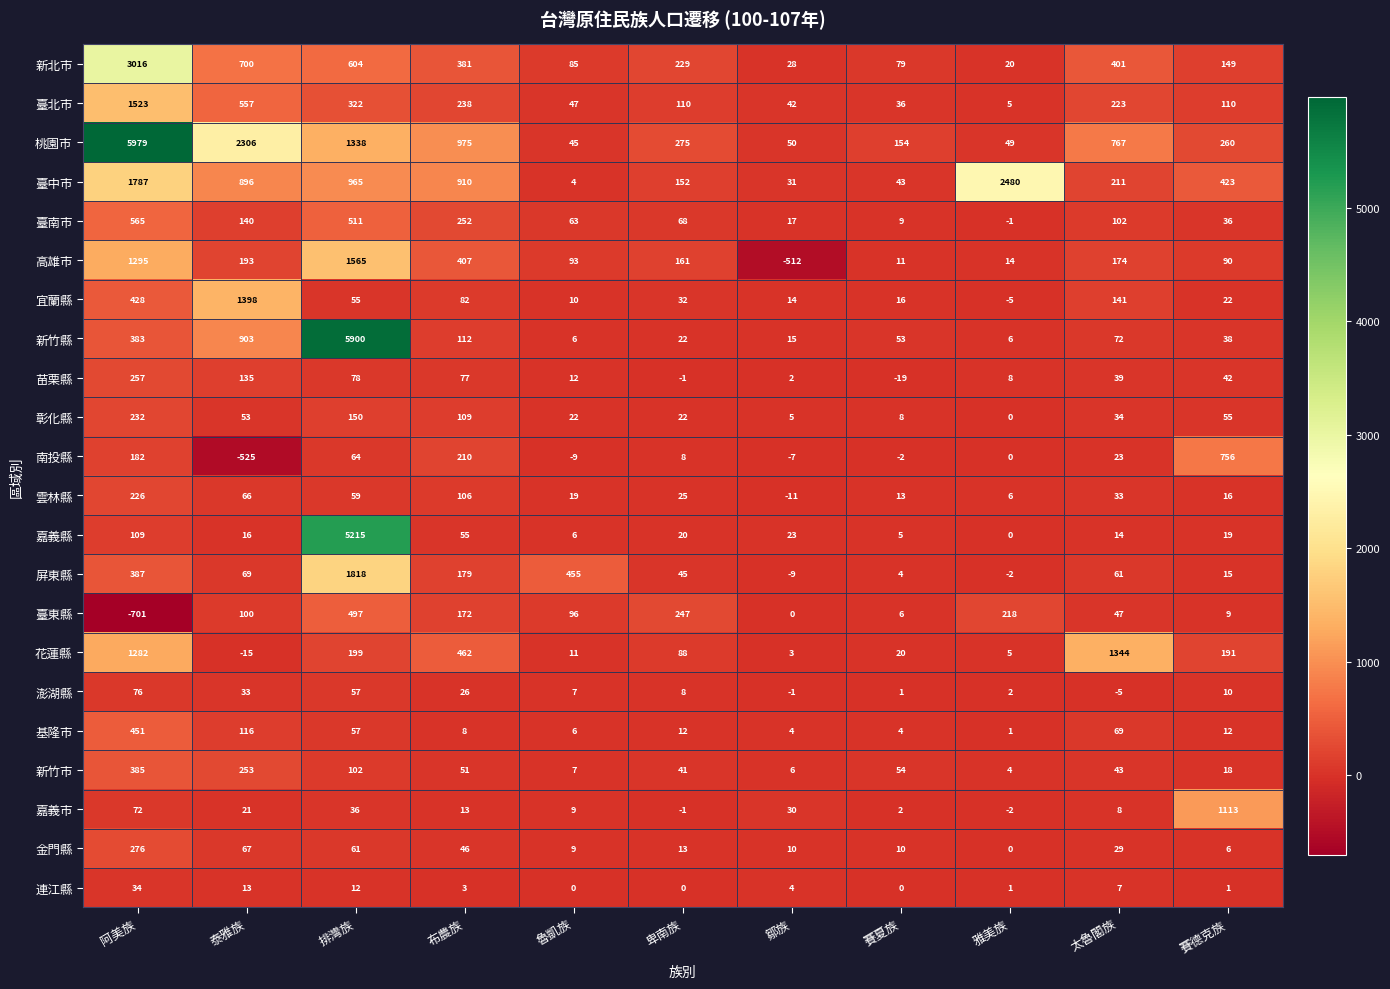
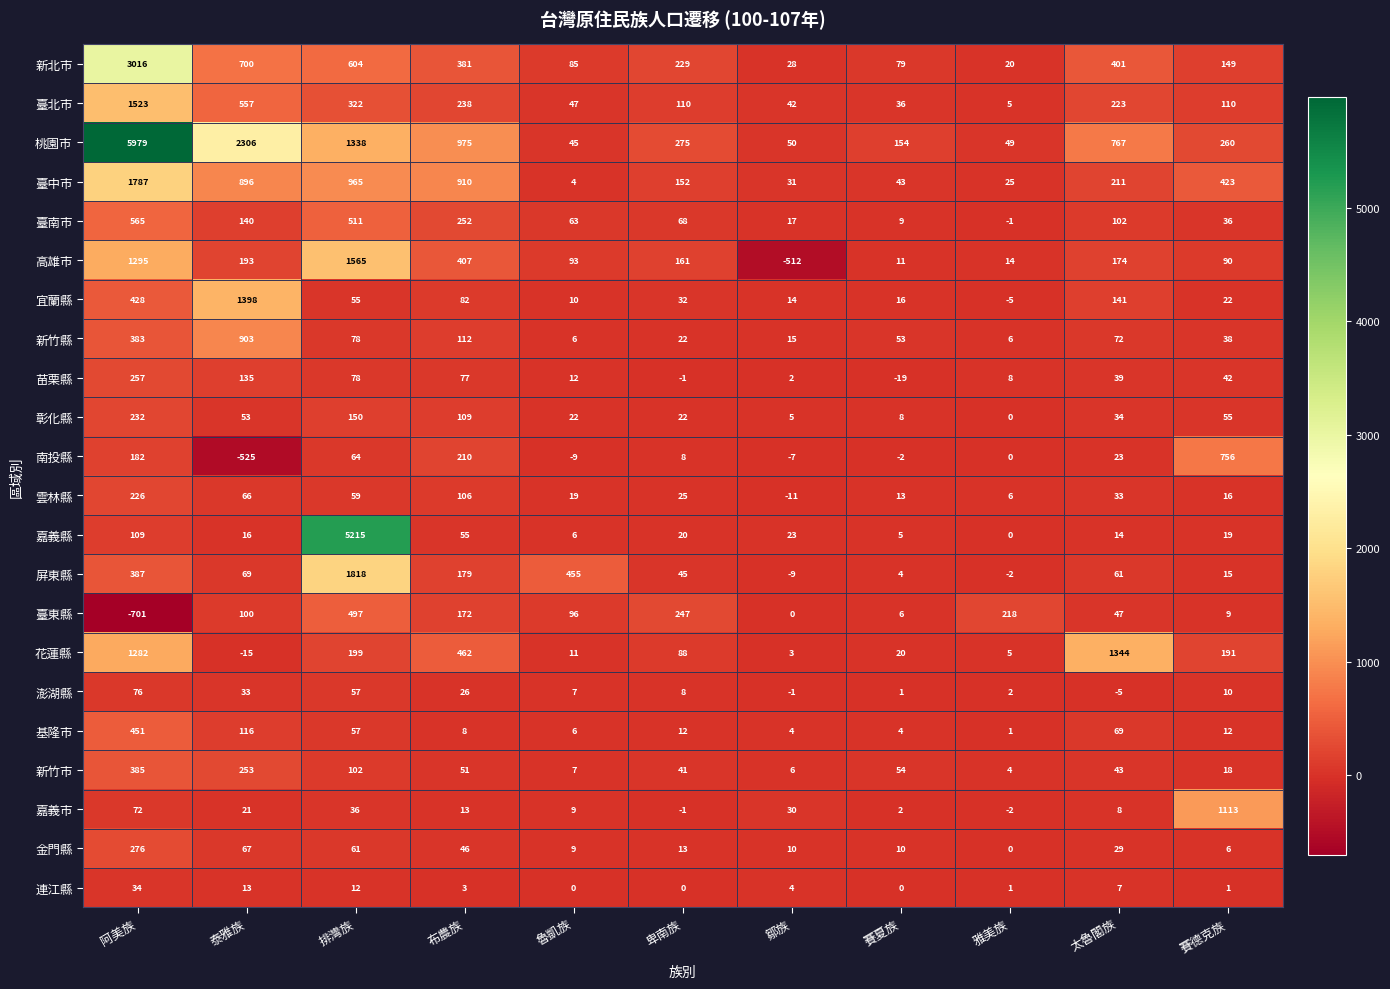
臺中市, 雅美族: 2480 -> 25
新竹縣, 排灣族: 5900 -> 78
